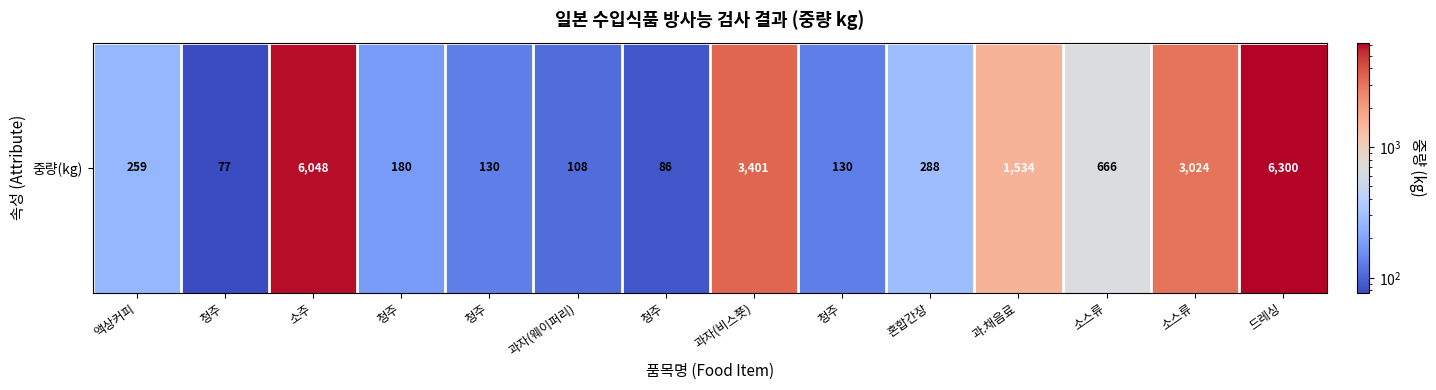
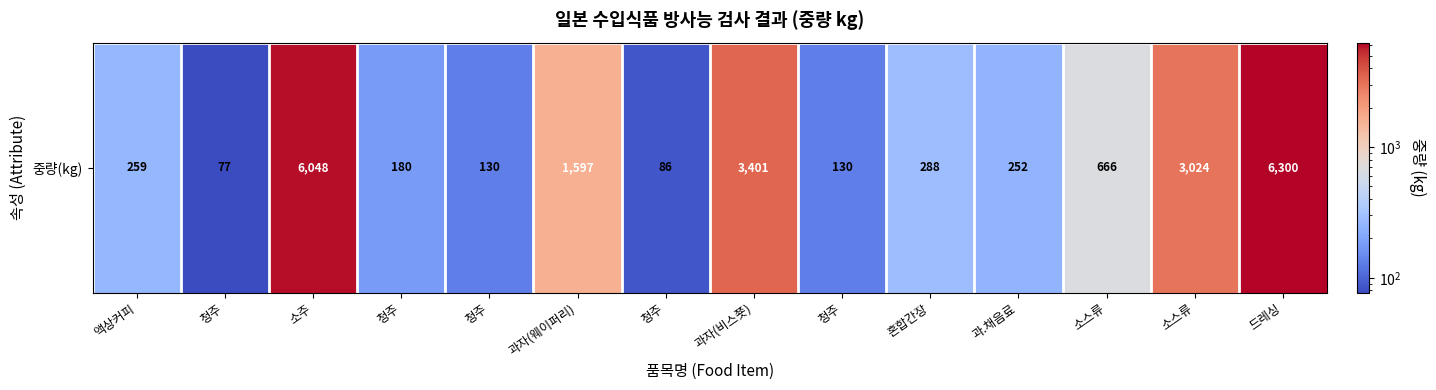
중량(kg), 과자(웨이퍼리): 108 -> 1,597
중량(kg), 과.채음료: 1,534 -> 252
